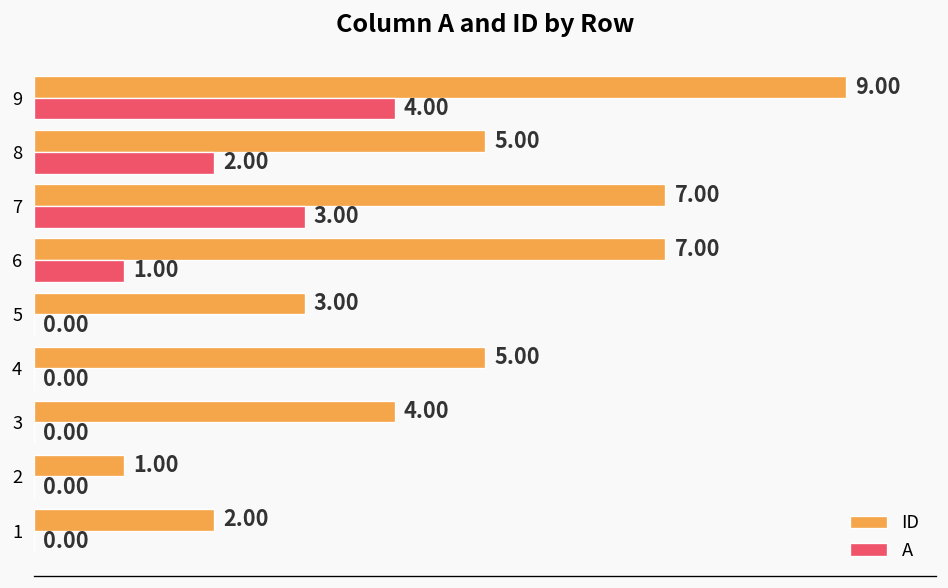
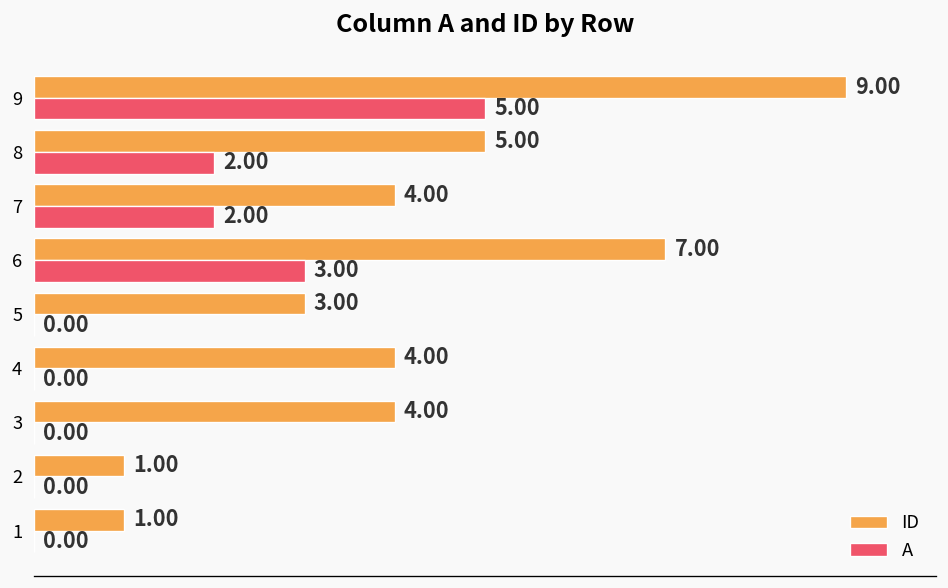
A, 9: 4.00 -> 5.00
ID, 7: 7.00 -> 4.00
A, 7: 3.00 -> 2.00
A, 6: 1.00 -> 3.00
ID, 4: 5.00 -> 4.00
ID, 1: 2.00 -> 1.00
